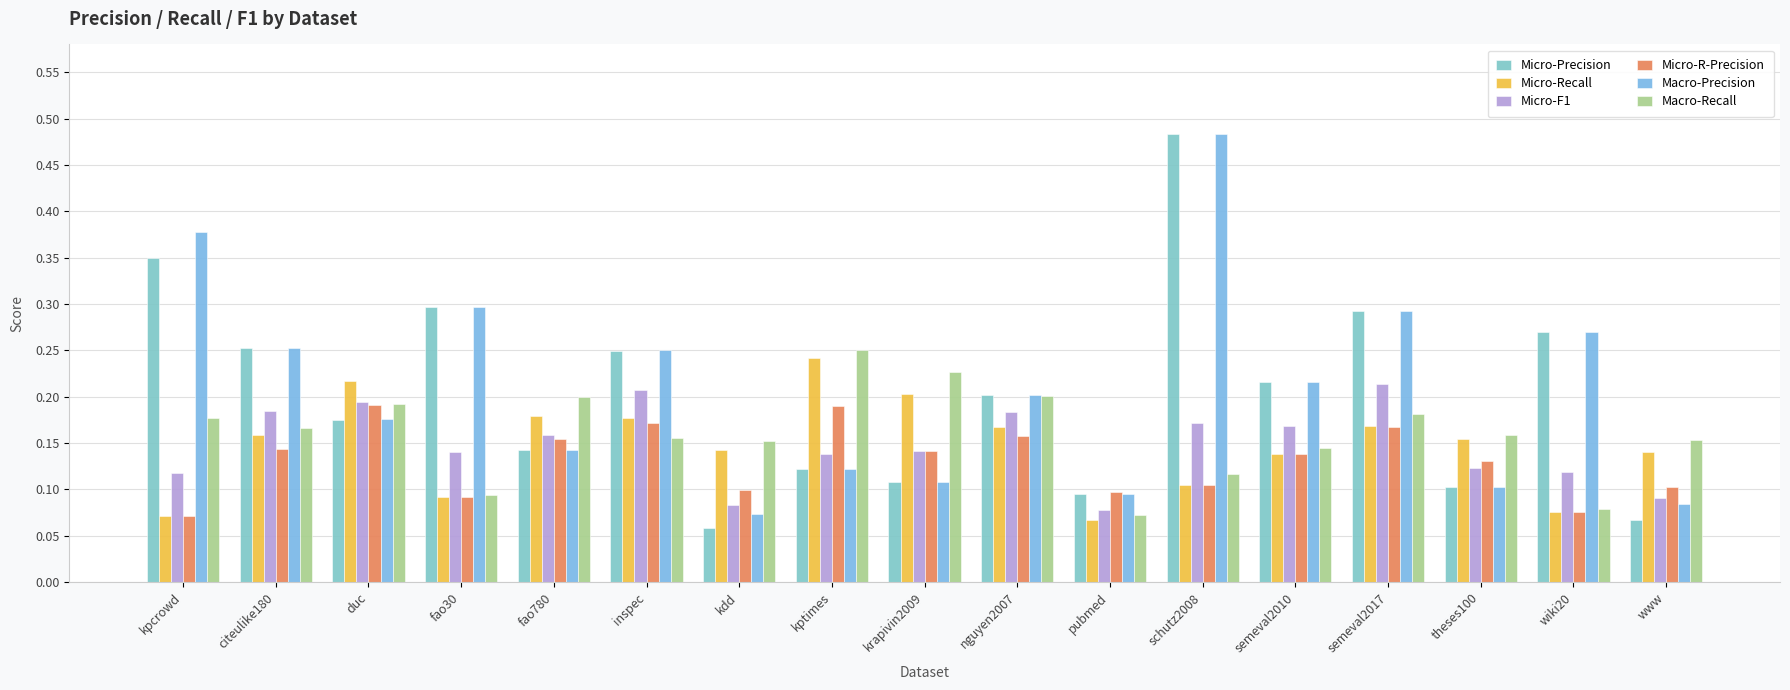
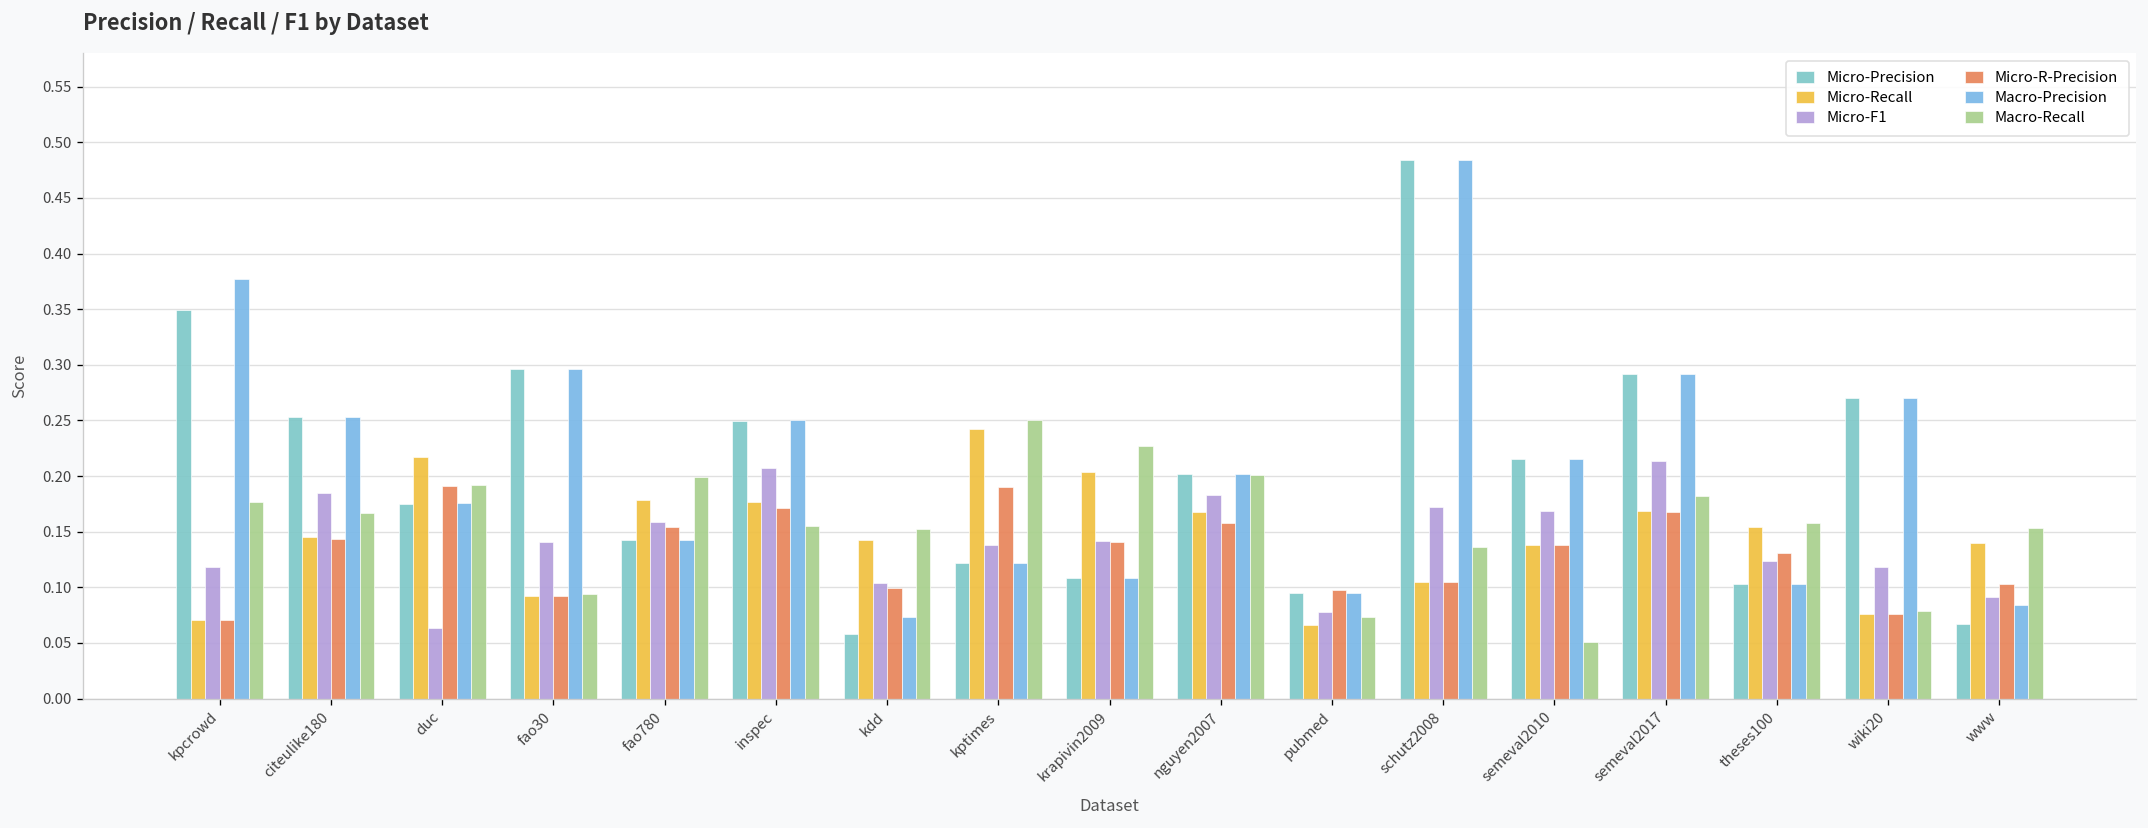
Micro-Recall, citeulike180: 0.16 -> 0.15
Micro-F1, duc: 0.19 -> 0.06
Micro-F1, kdd: 0.08 -> 0.10
Macro-Recall, schutz2008: 0.12 -> 0.14
Macro-Recall, semeval2010: 0.14 -> 0.05
